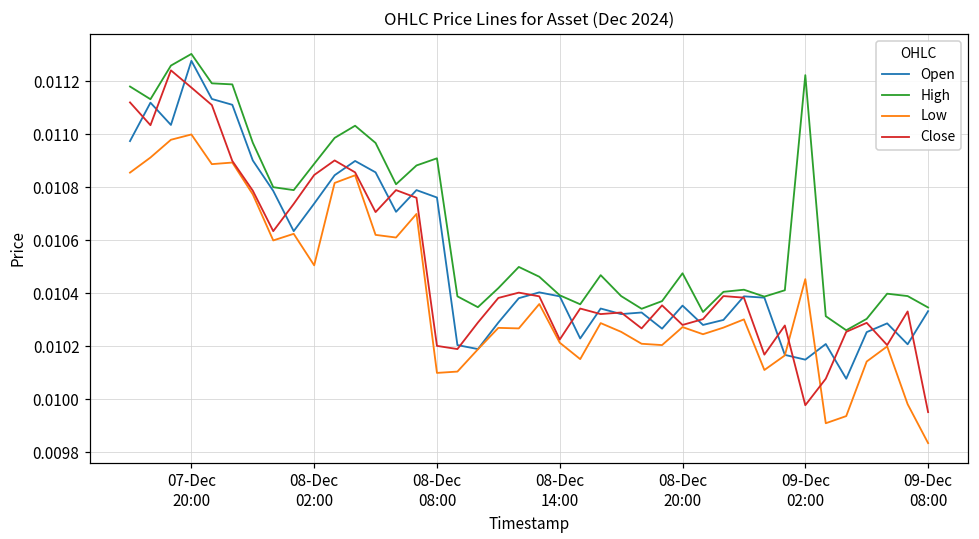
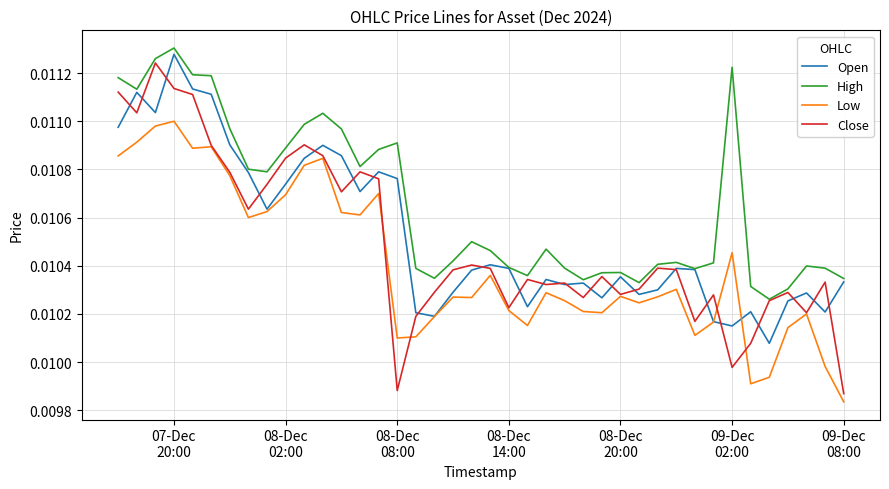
Close, 07-Dec 20:00: 0.01118 -> 0.01114
Low, 08-Dec 02:00: 0.01051 -> 0.01070
Close, 08-Dec 08:00: 0.01020 -> 0.00988
High, 08-Dec 20:00: 0.01048 -> 0.01037
Close, 09-Dec 08:00: 0.00995 -> 0.00987
